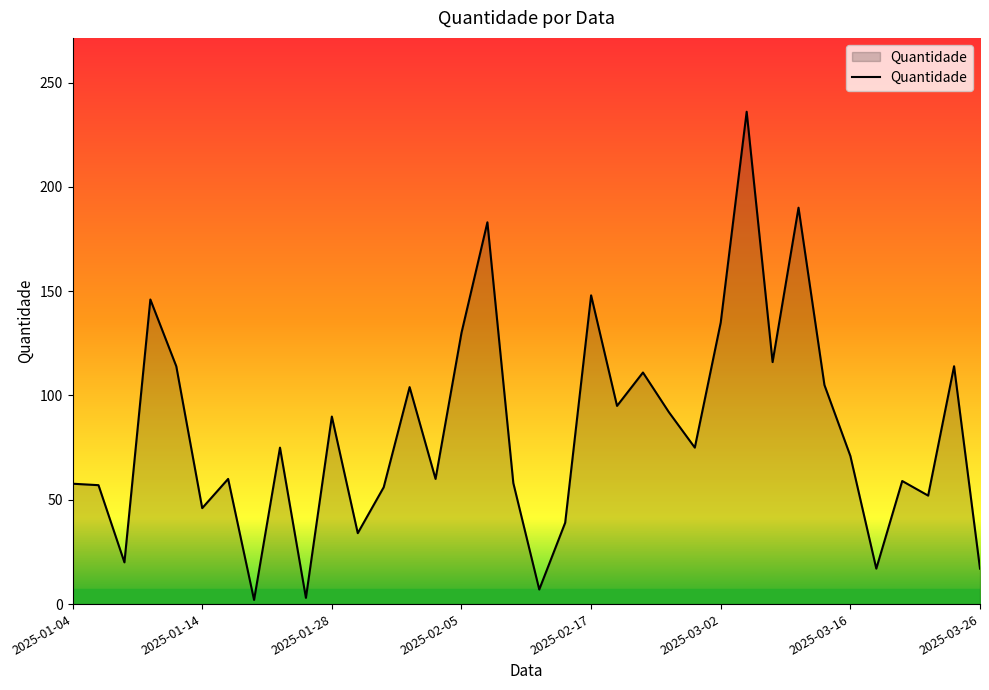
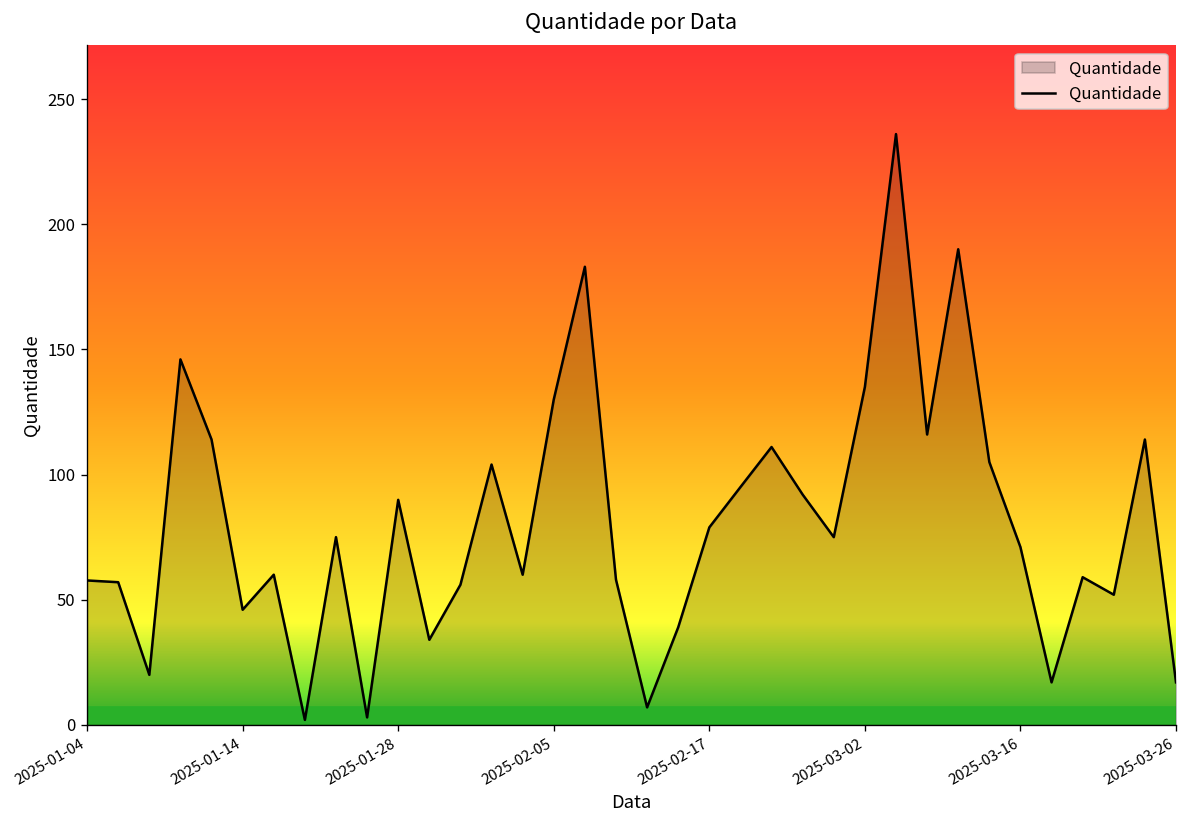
2025-02-17: 148 -> 79
